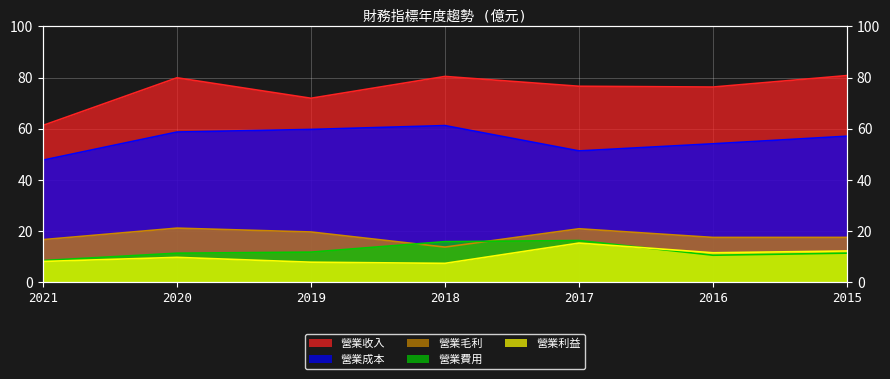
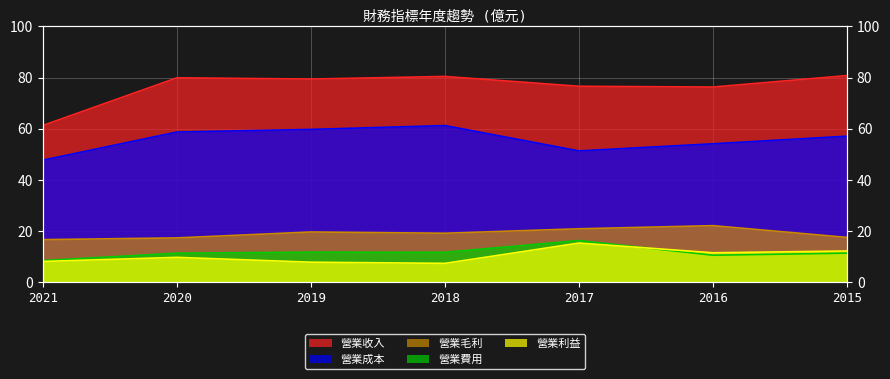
營業毛利, 2020: 21 -> 17
營業收入, 2019: 72 -> 79
營業毛利, 2018: 14 -> 19
營業費用, 2018: 16 -> 12
營業毛利, 2016: 18 -> 22
